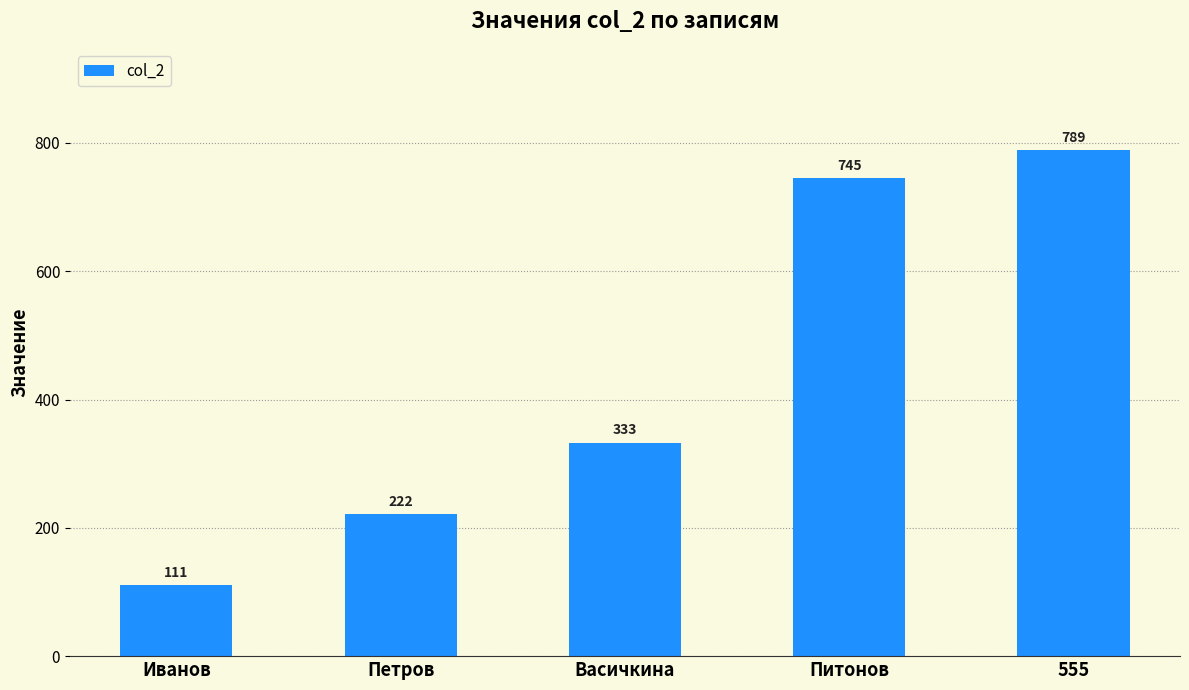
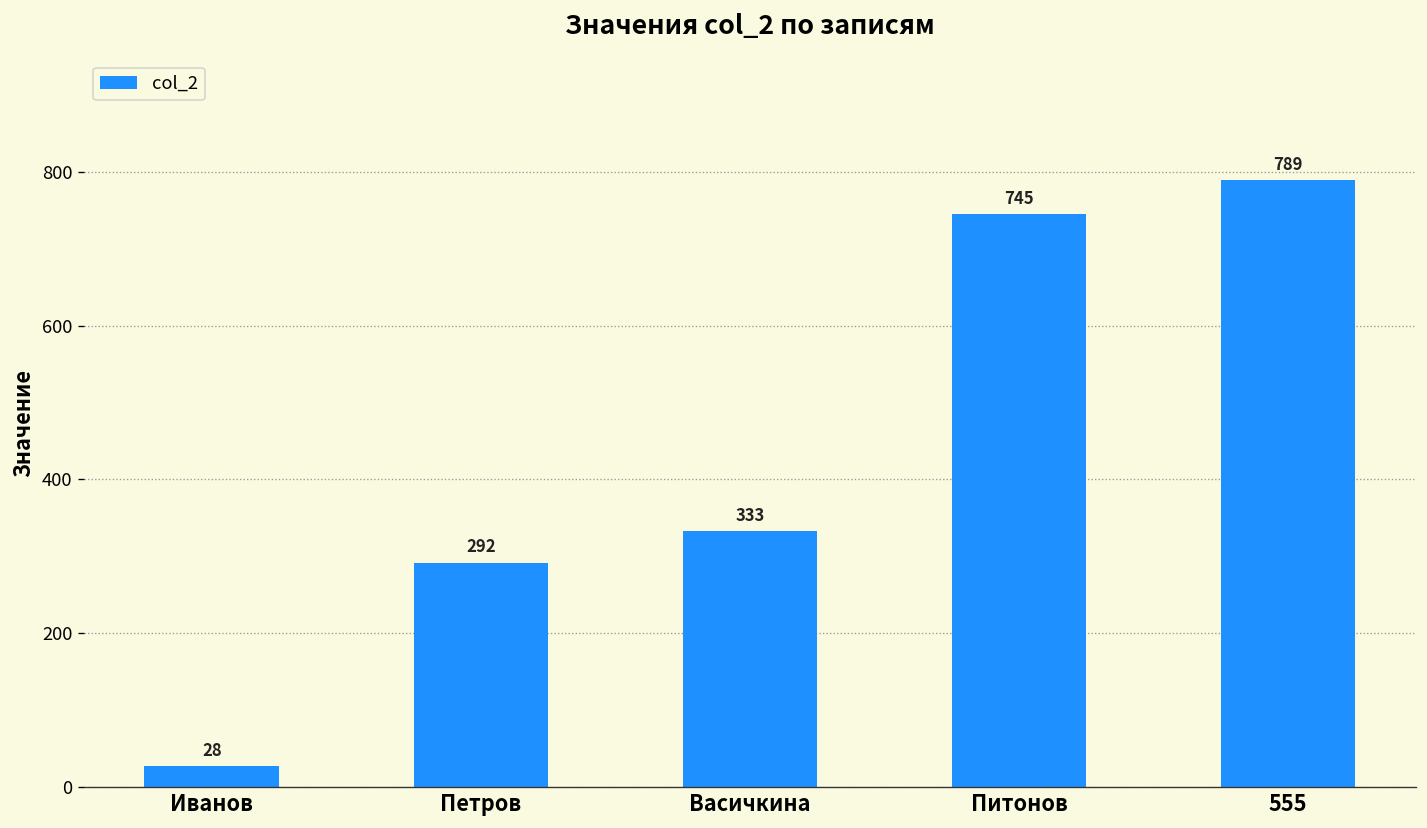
Иванов: 111 -> 28
Петров: 222 -> 292
